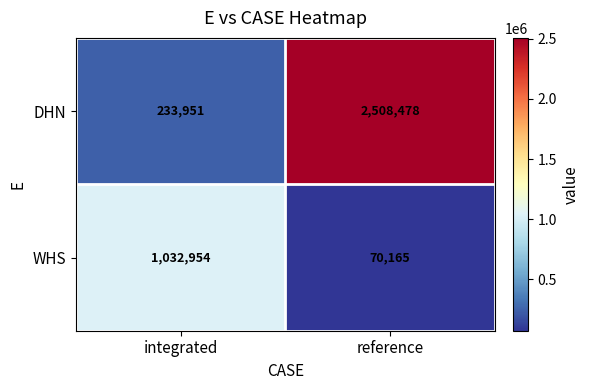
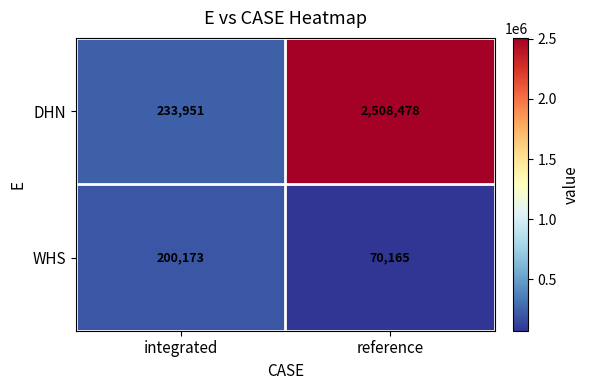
WHS, integrated: 1,032,954 -> 200,173
